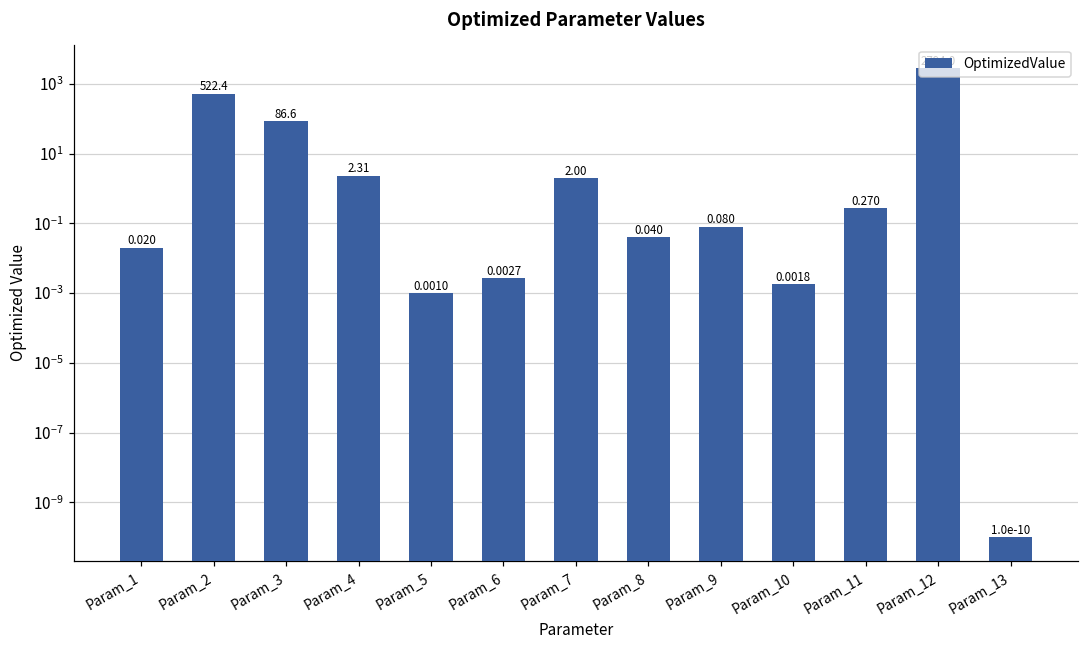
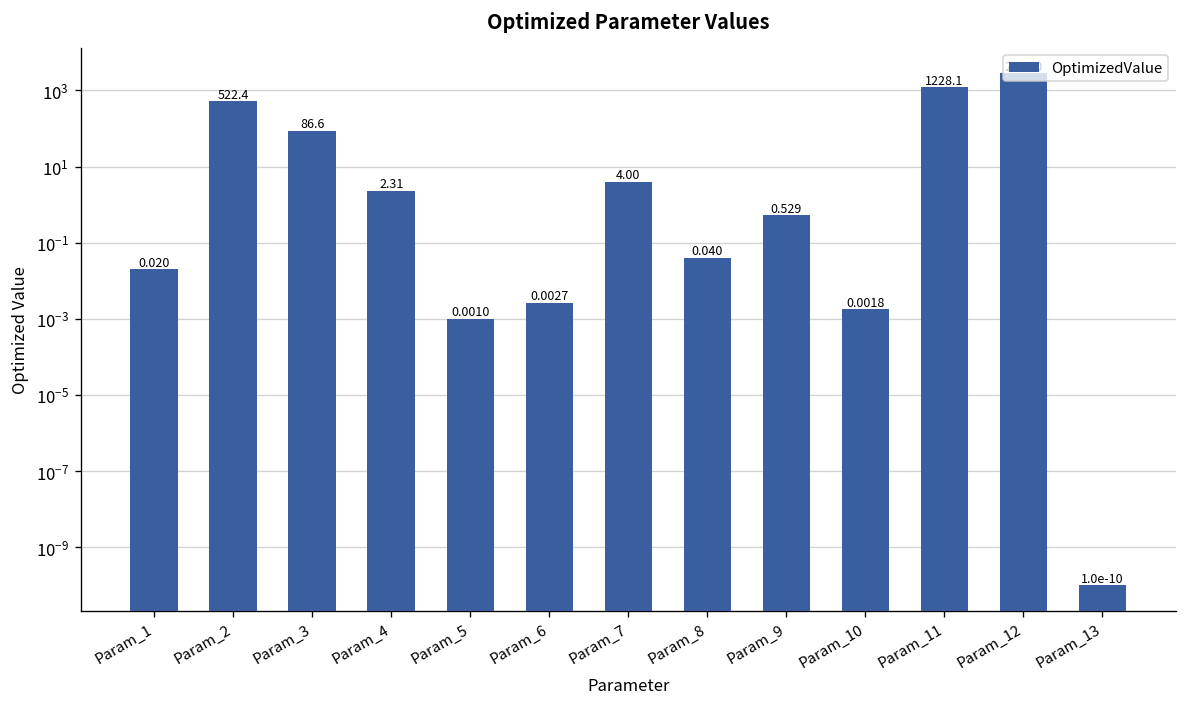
Param_7: 2.00 -> 4.00
Param_9: 0.080 -> 0.529
Param_11: 0.270 -> 1228.1
